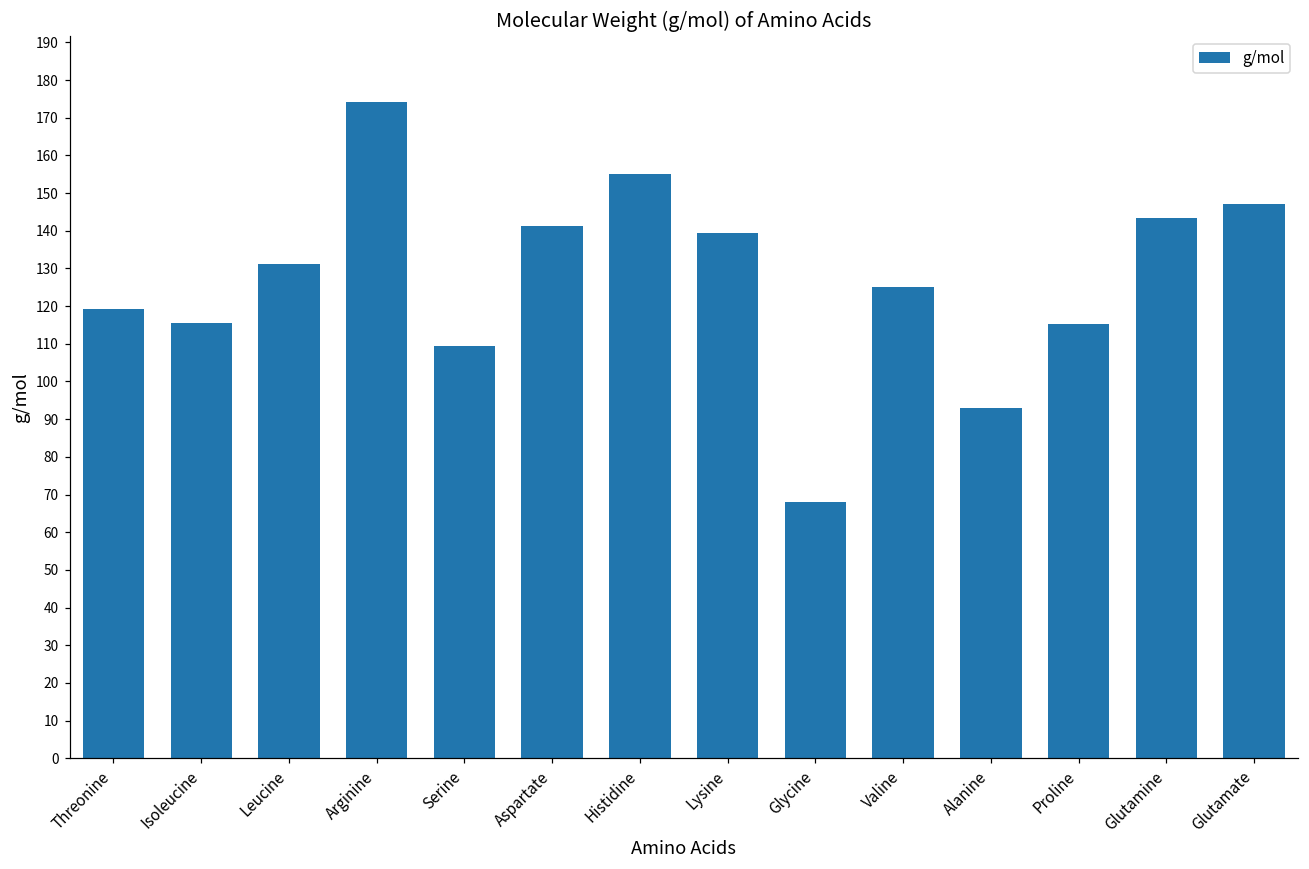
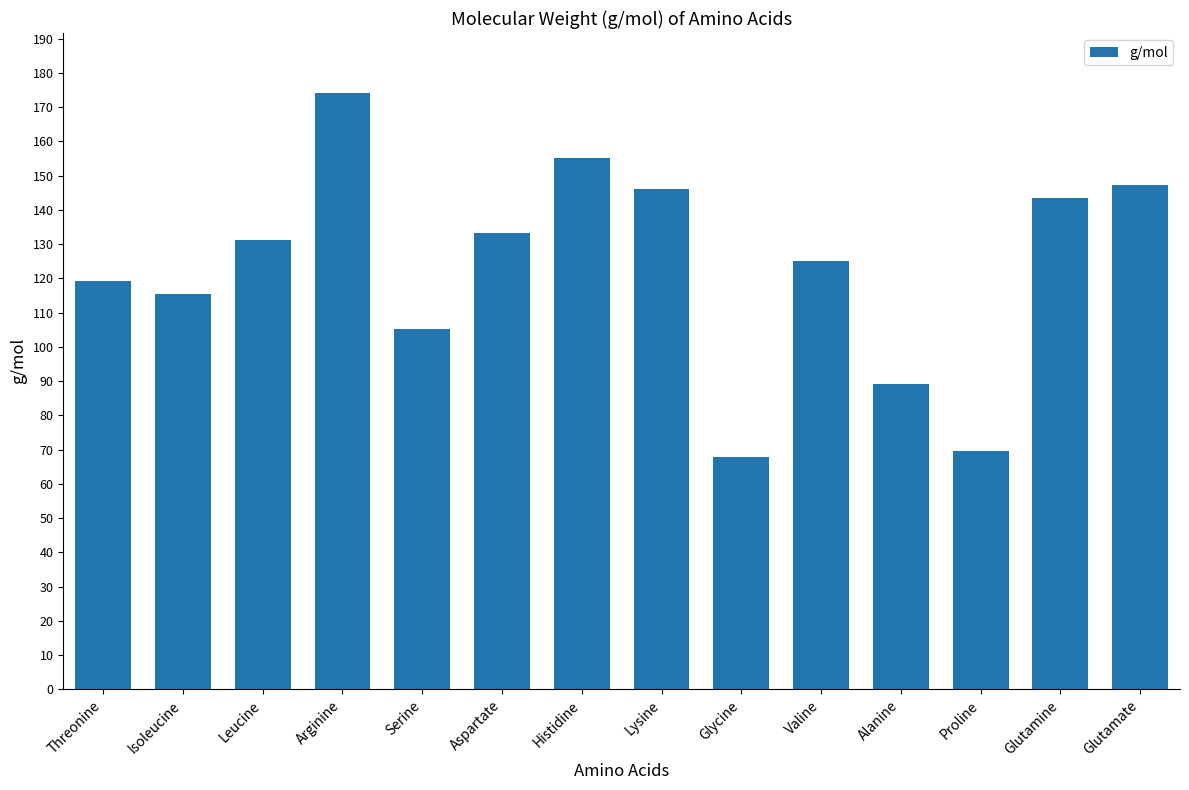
Serine: 109 -> 105
Aspartate: 141 -> 133
Lysine: 139 -> 146
Alanine: 93 -> 89
Proline: 115 -> 70
